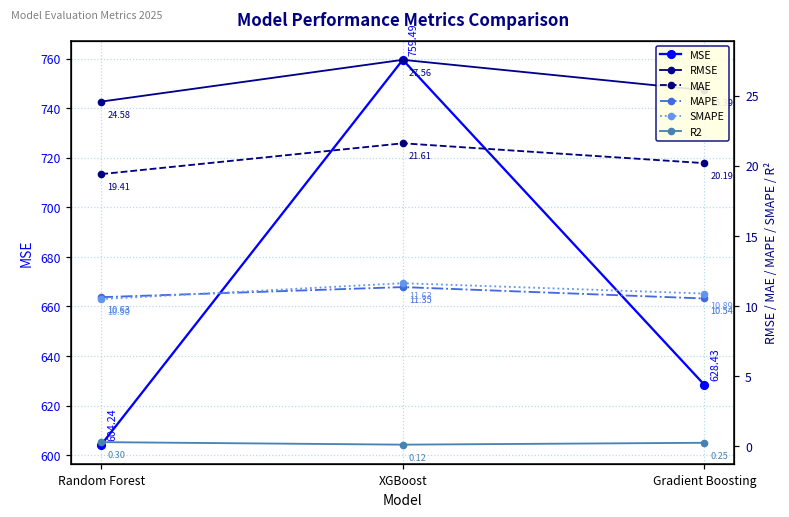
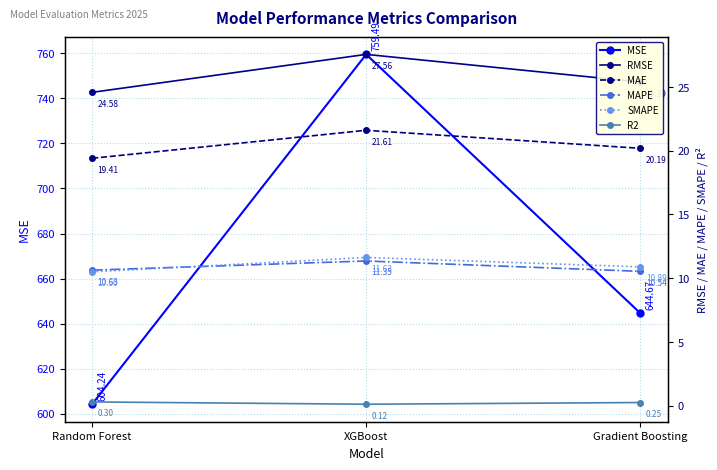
MSE, Gradient Boosting: 628.43 -> 644.67
